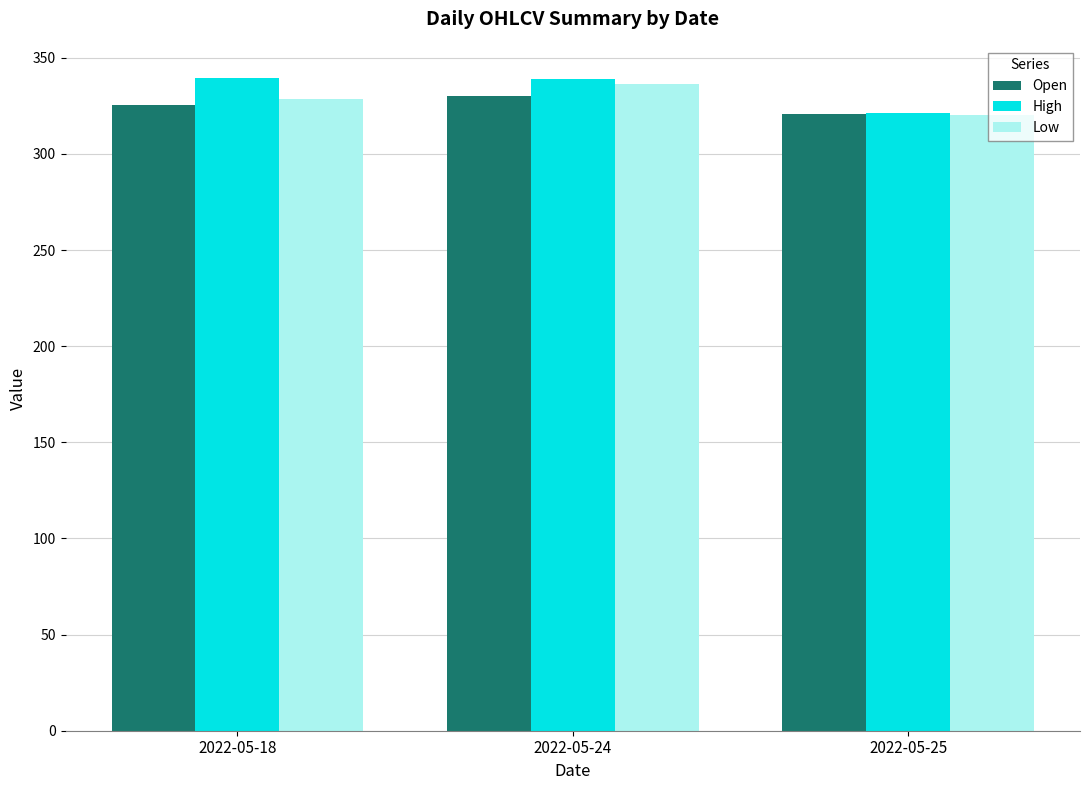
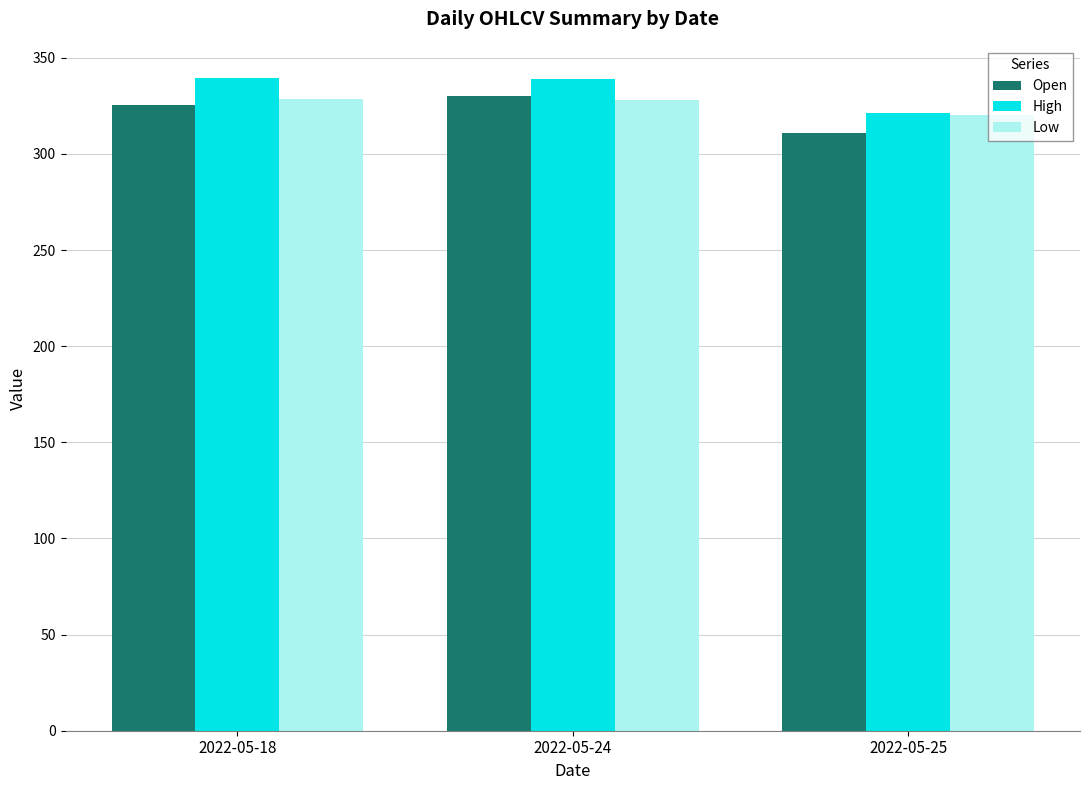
Low, 2022-05-24: 336 -> 328
Open, 2022-05-25: 321 -> 311
